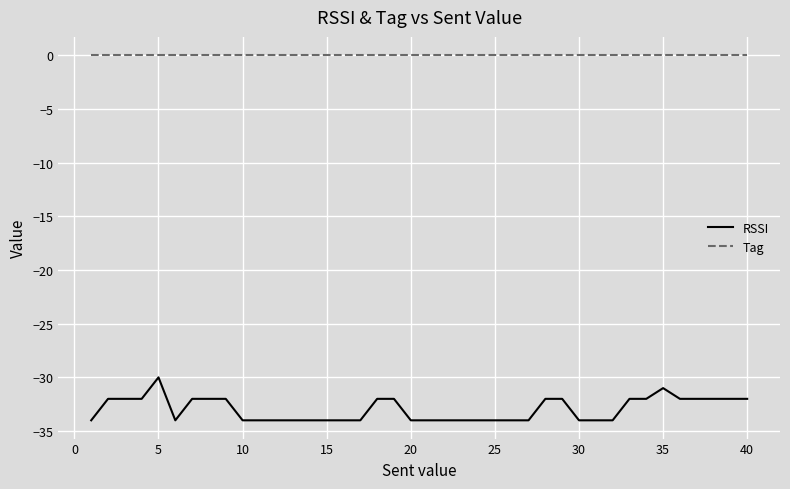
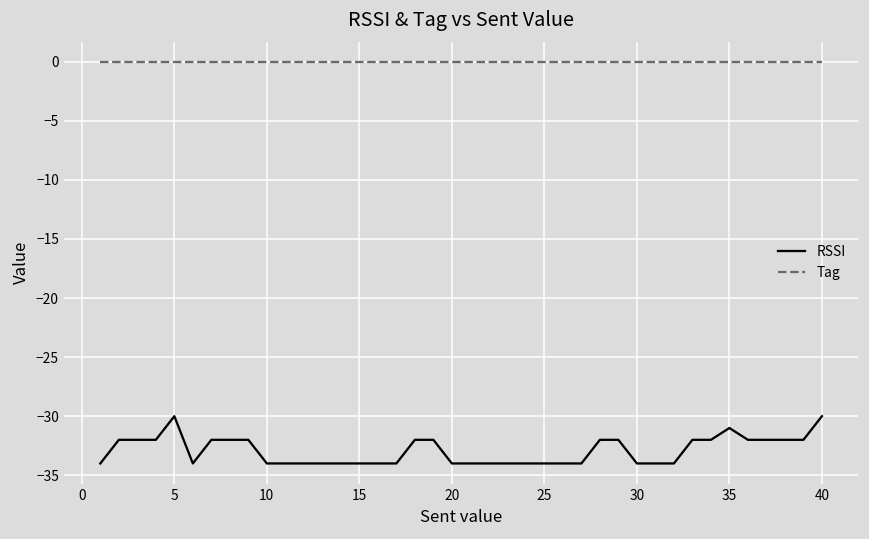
RSSI, 40: -32 -> -30
